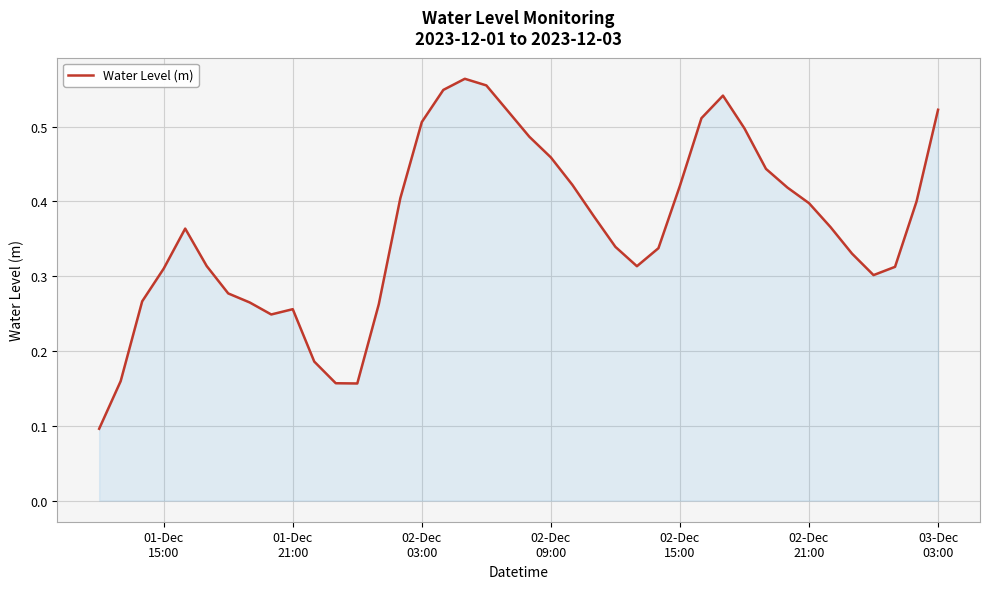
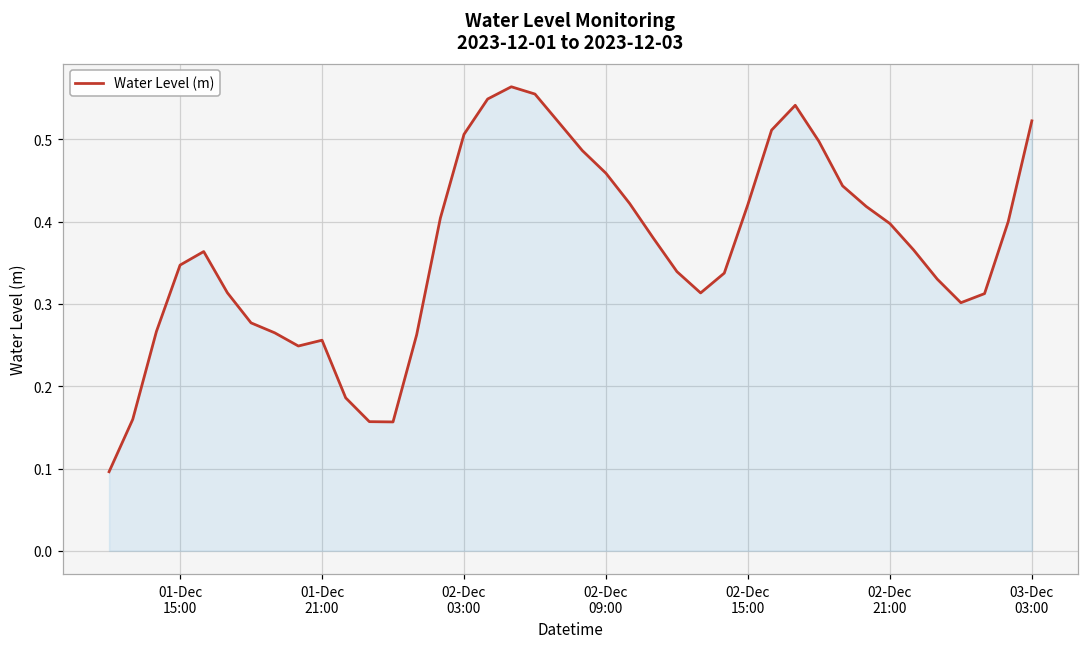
01-Dec 15:00: 0.31 -> 0.35
